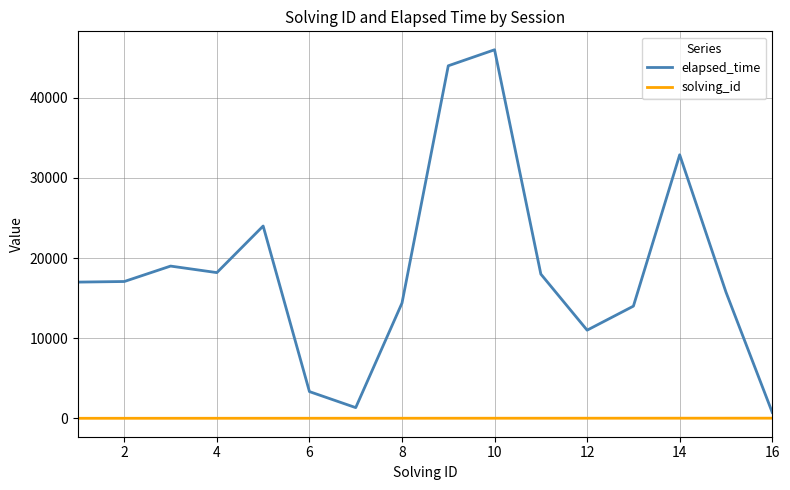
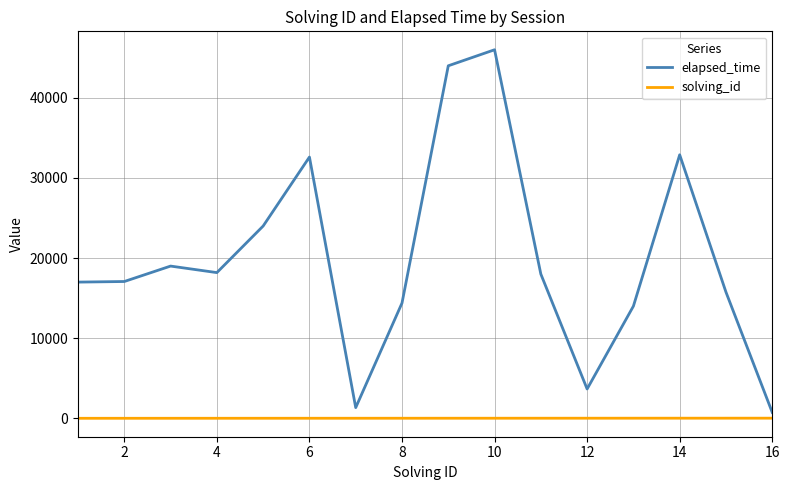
elapsed_time, 6: 3000 -> 33000
elapsed_time, 12: 11000 -> 4000
